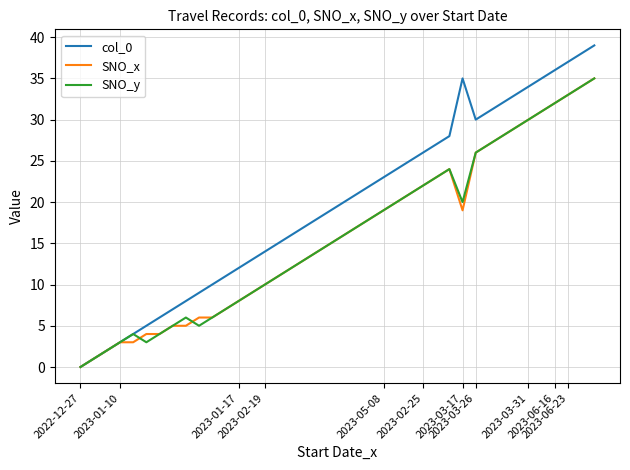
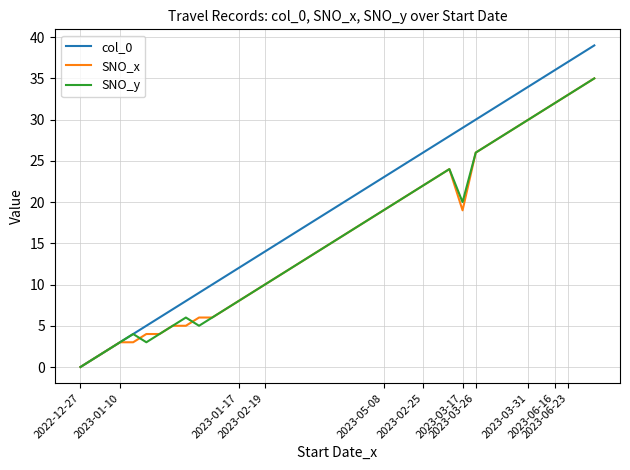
col_0, 2023-03-17: 35 -> 29
